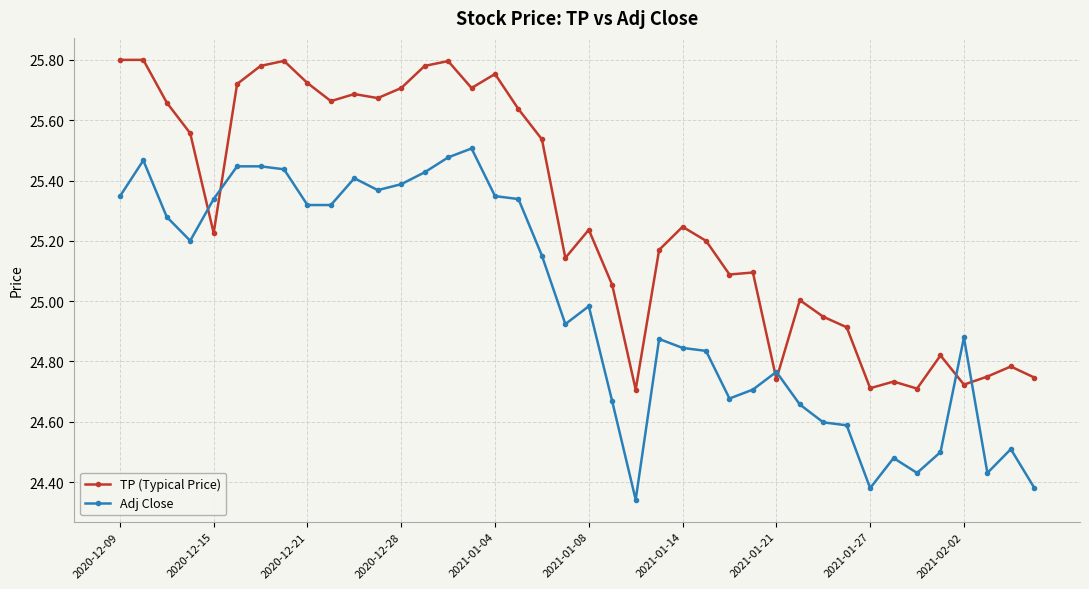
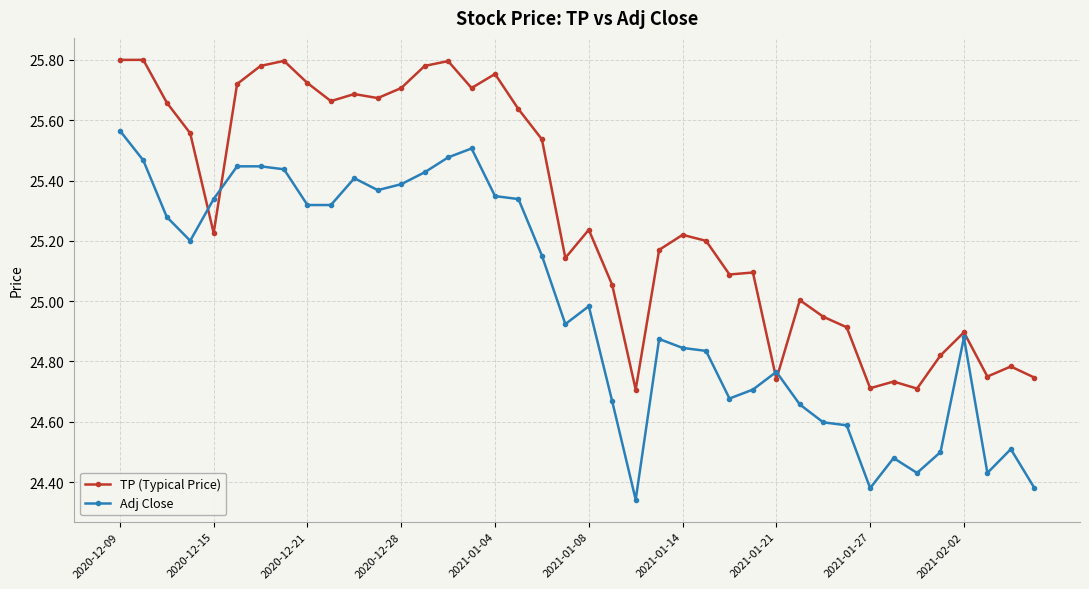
Adj Close, 2020-12-09: 25.35 -> 25.57
TP (Typical Price), 2021-01-14: 25.25 -> 25.22
TP (Typical Price), 2021-02-02: 24.72 -> 24.90
